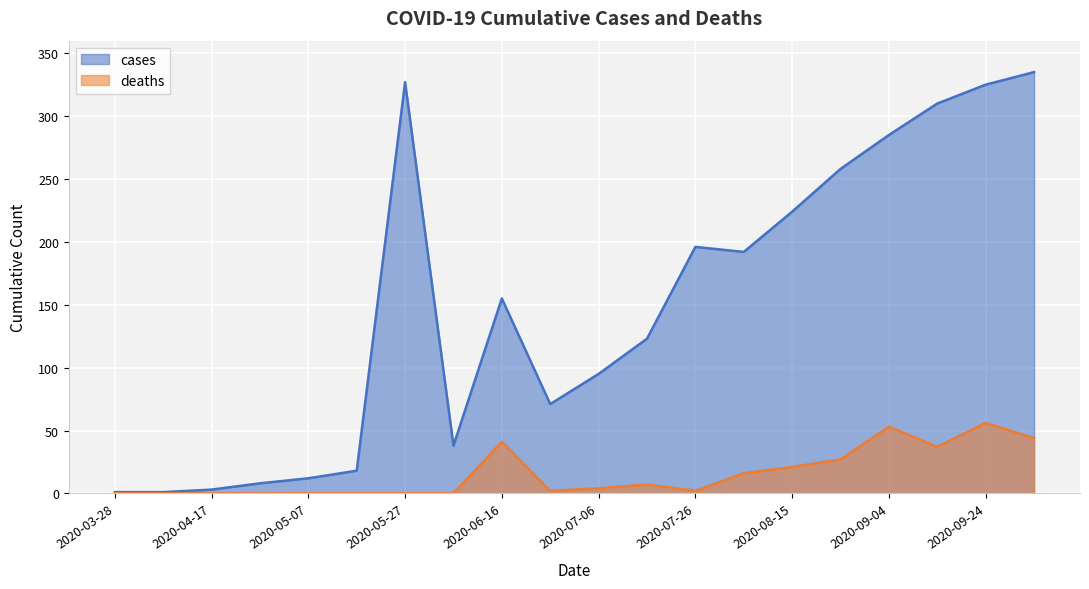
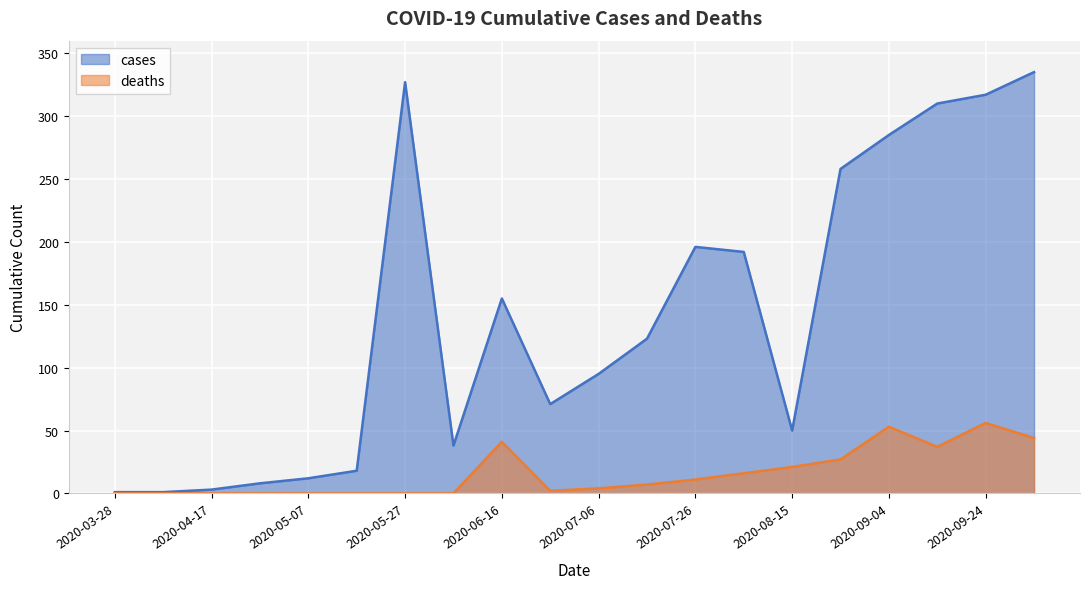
deaths, 2020-07-26: 2 -> 11
cases, 2020-08-15: 224 -> 50
cases, 2020-09-24: 325 -> 317
